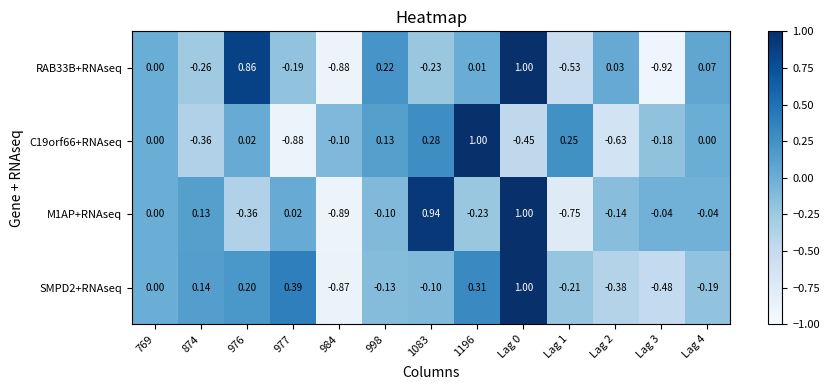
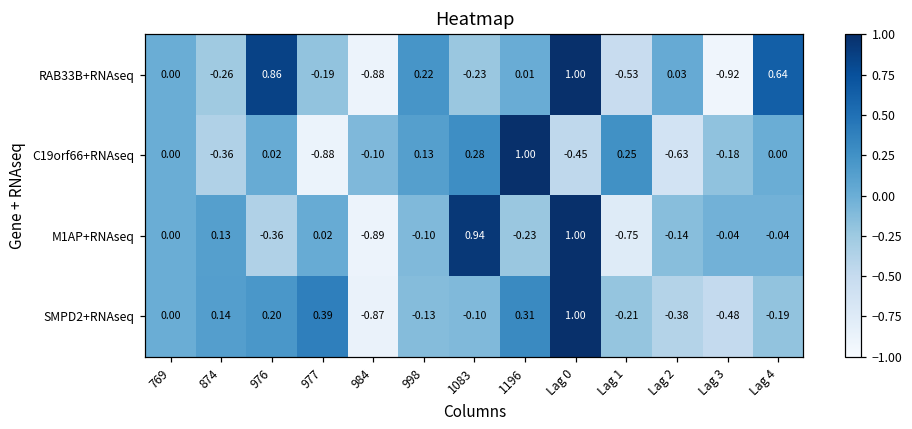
RAB33B+RNAseq, Lag 4: 0.07 -> 0.64
